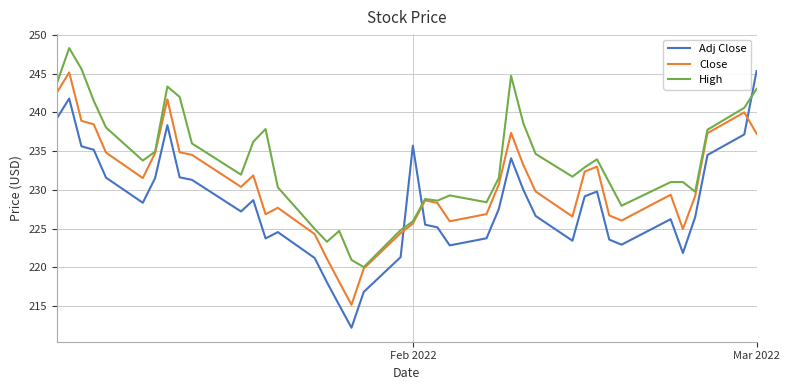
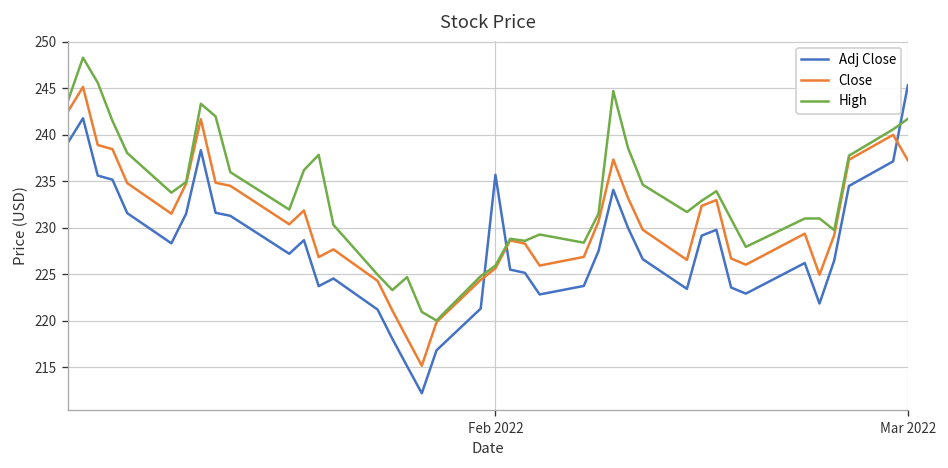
High, Mar 2022: 243 -> 242
